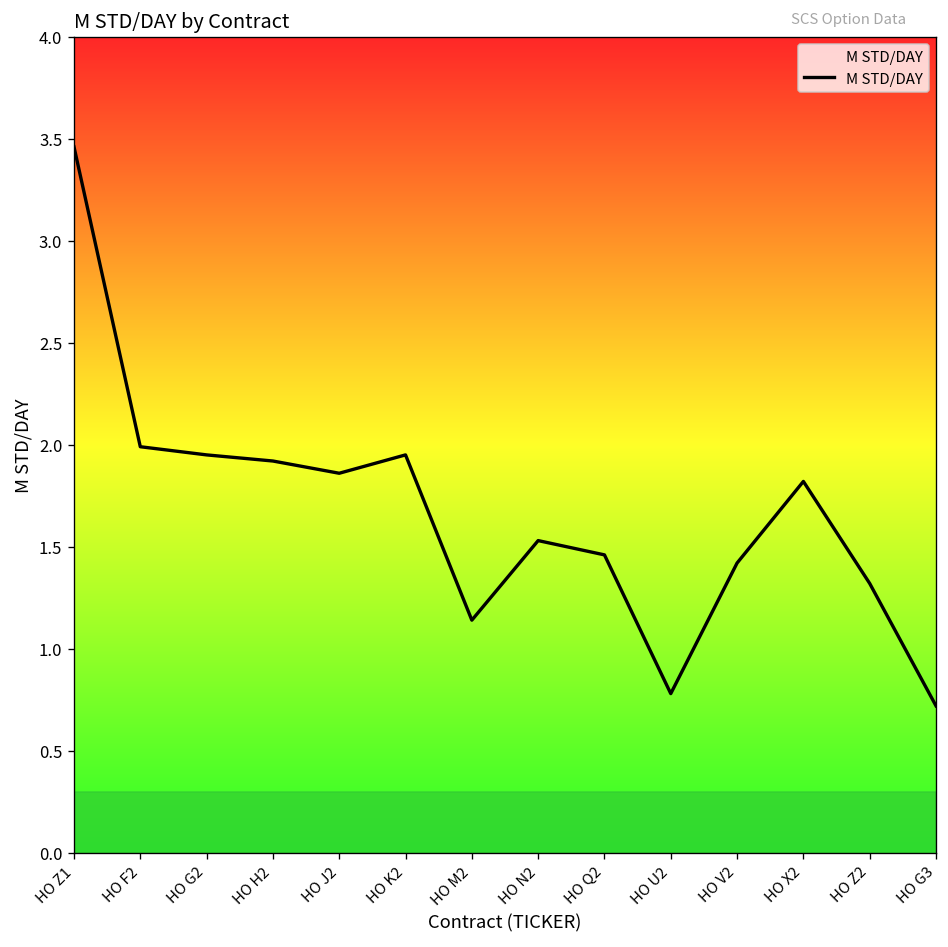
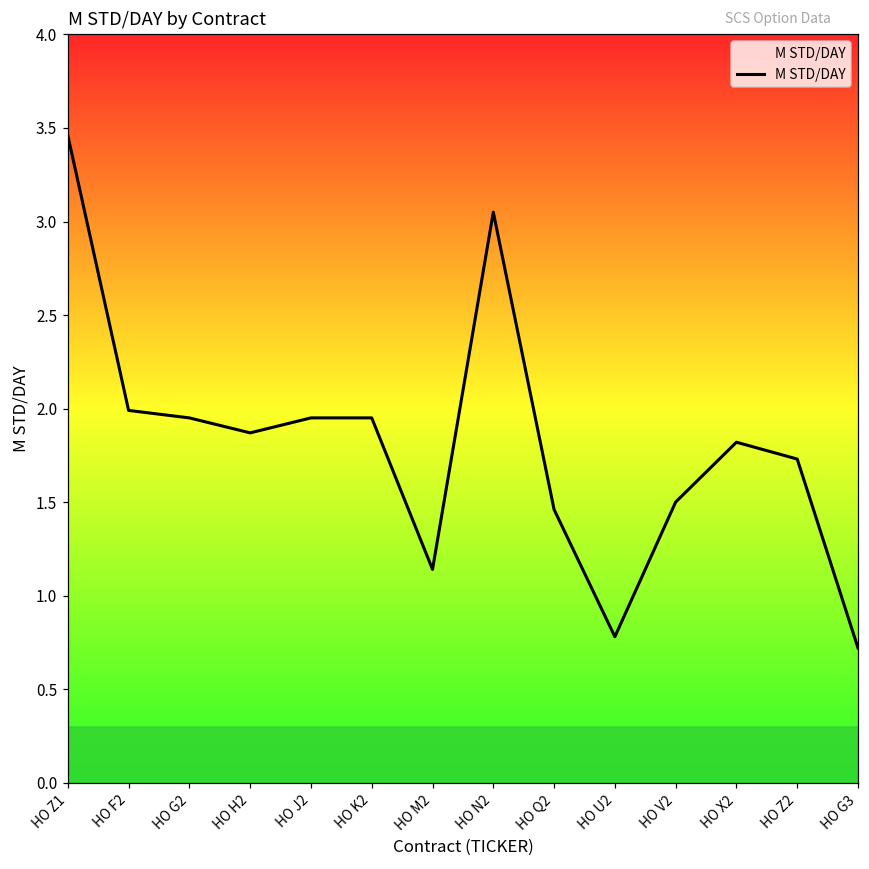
HO H2: 1.92 -> 1.87
HO J2: 1.86 -> 1.95
HO N2: 1.53 -> 3.05
HO V2: 1.42 -> 1.50
HO Z2: 1.32 -> 1.73
